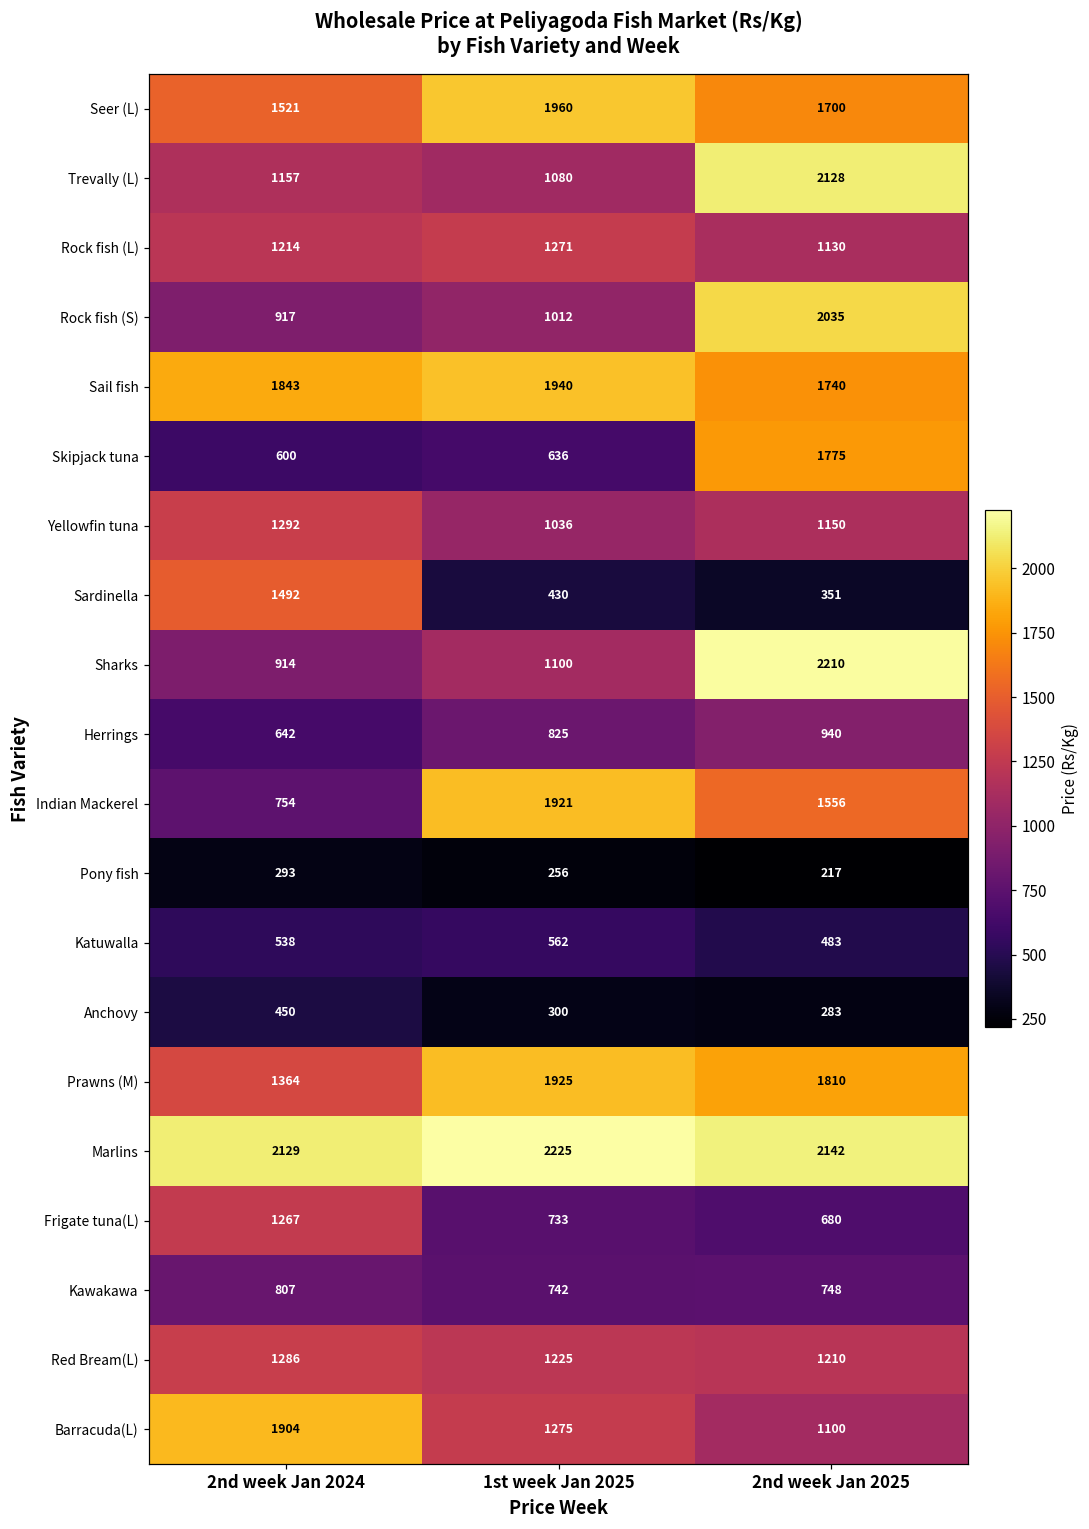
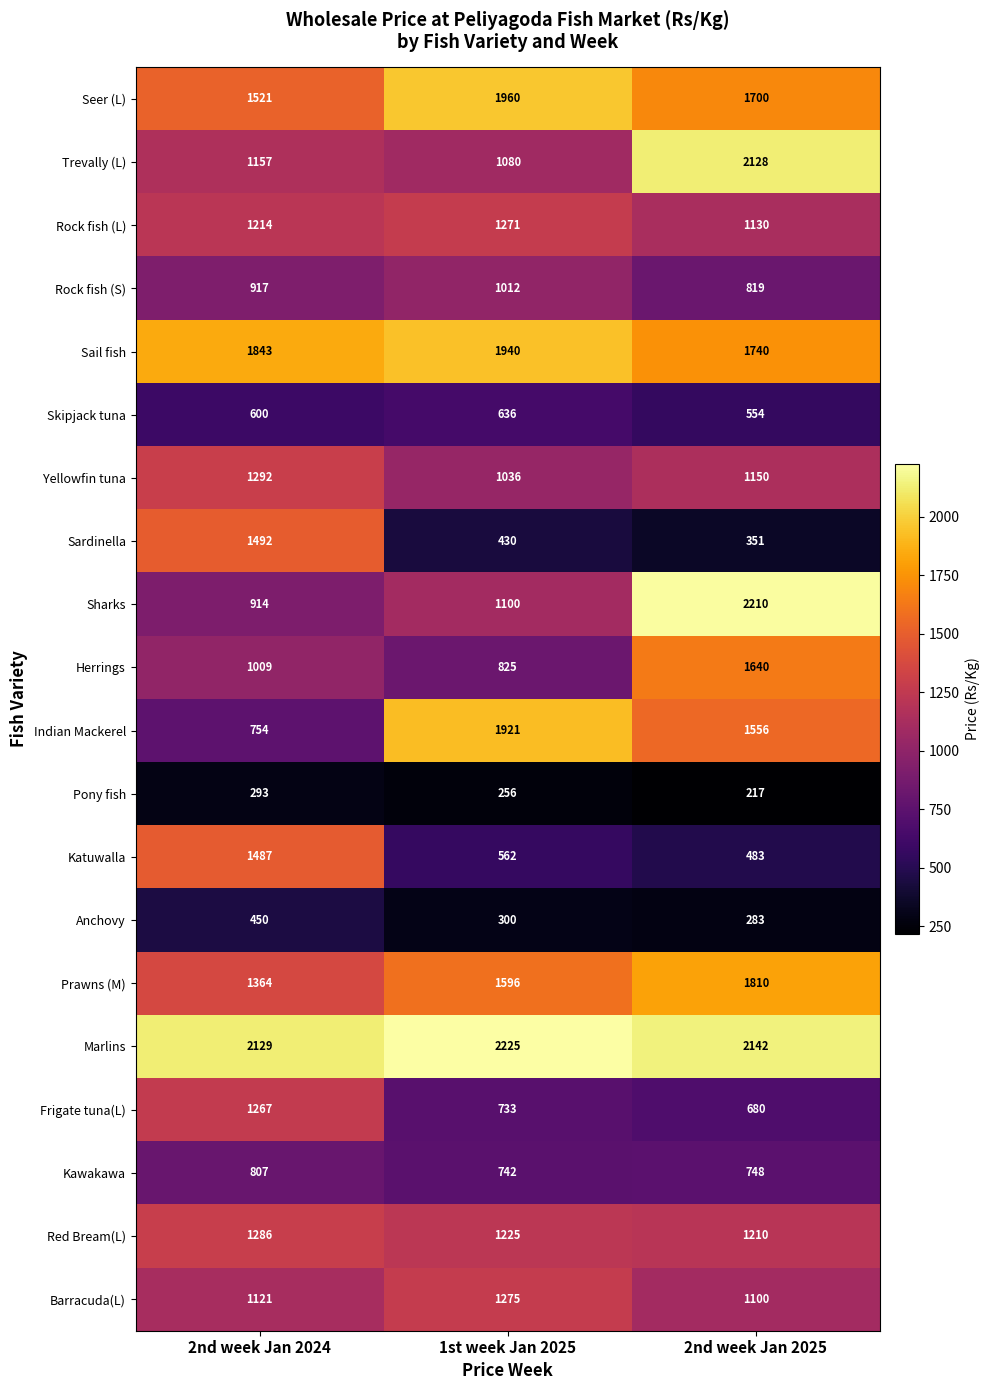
Rock fish (S), 2nd week Jan 2025: 2035 -> 819
Skipjack tuna, 2nd week Jan 2025: 1775 -> 554
Herrings, 2nd week Jan 2024: 642 -> 1009
Herrings, 2nd week Jan 2025: 940 -> 1640
Katuwalla, 2nd week Jan 2024: 538 -> 1487
Prawns (M), 1st week Jan 2025: 1925 -> 1596
Barracuda(L), 2nd week Jan 2024: 1904 -> 1121
